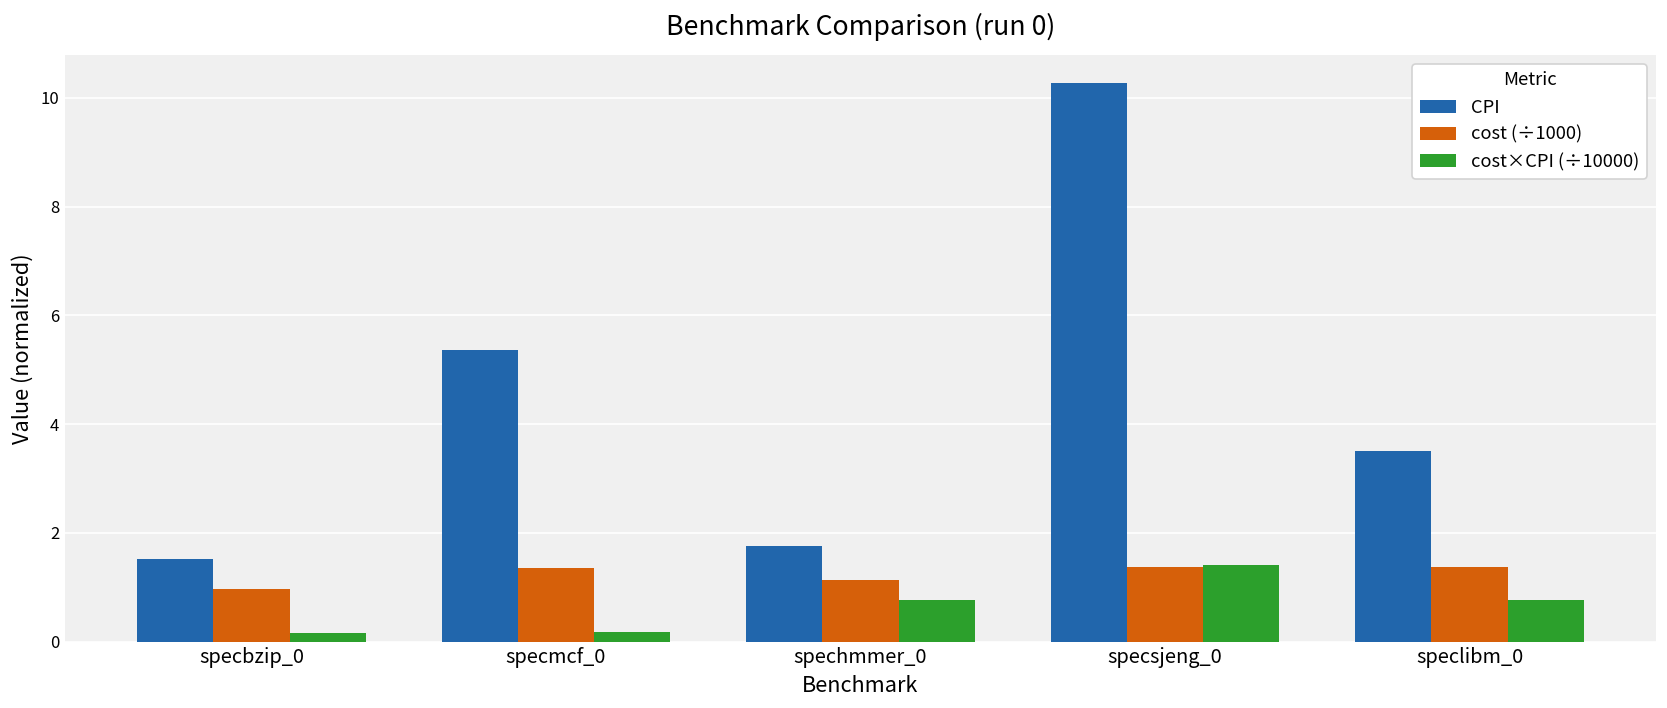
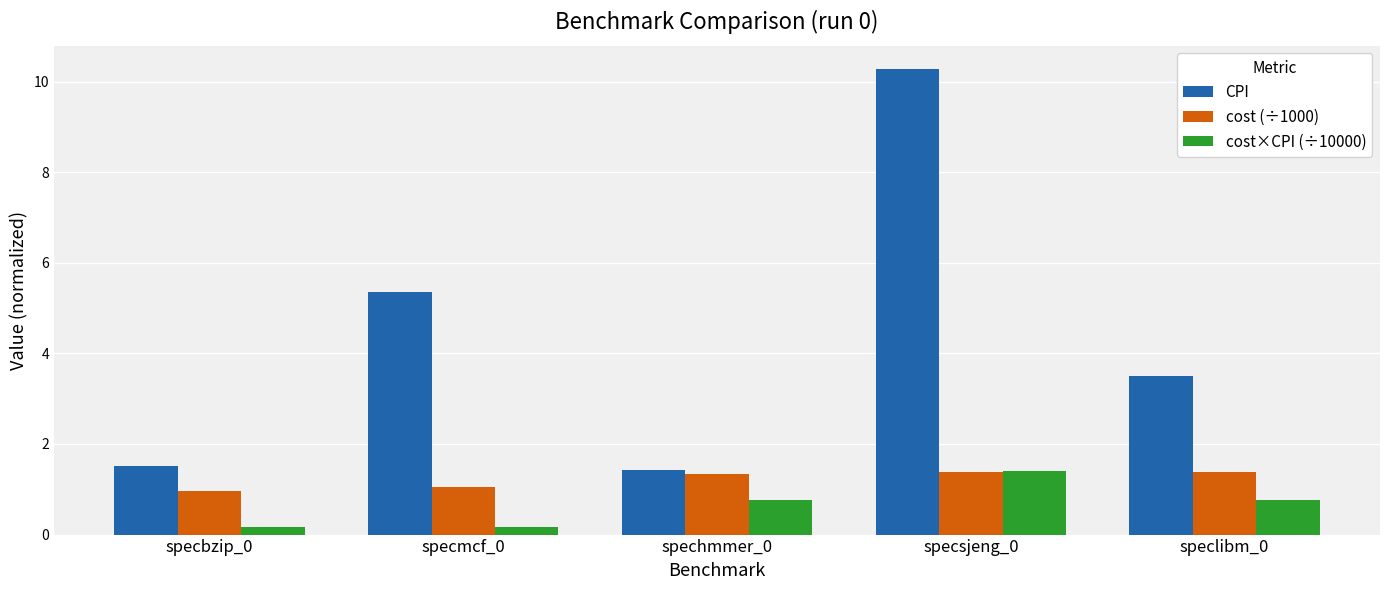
cost (÷1000), specmcf_0: 1.3 -> 1.0
CPI, spechmmer_0: 1.7 -> 1.4
cost (÷1000), spechmmer_0: 1.1 -> 1.3
